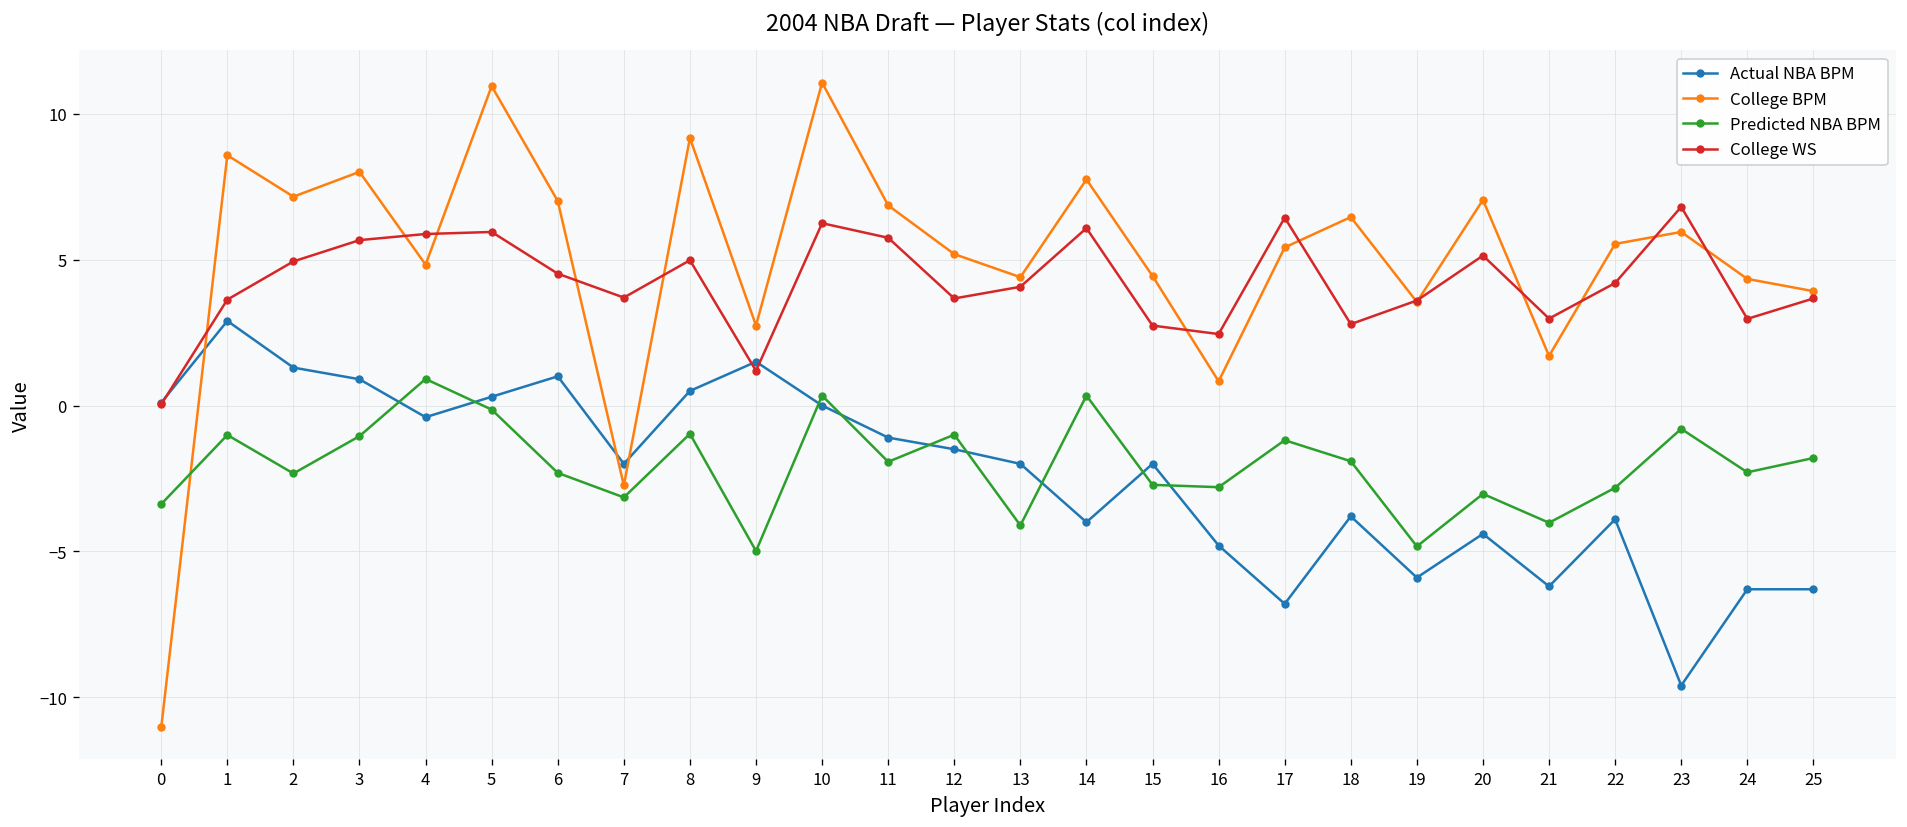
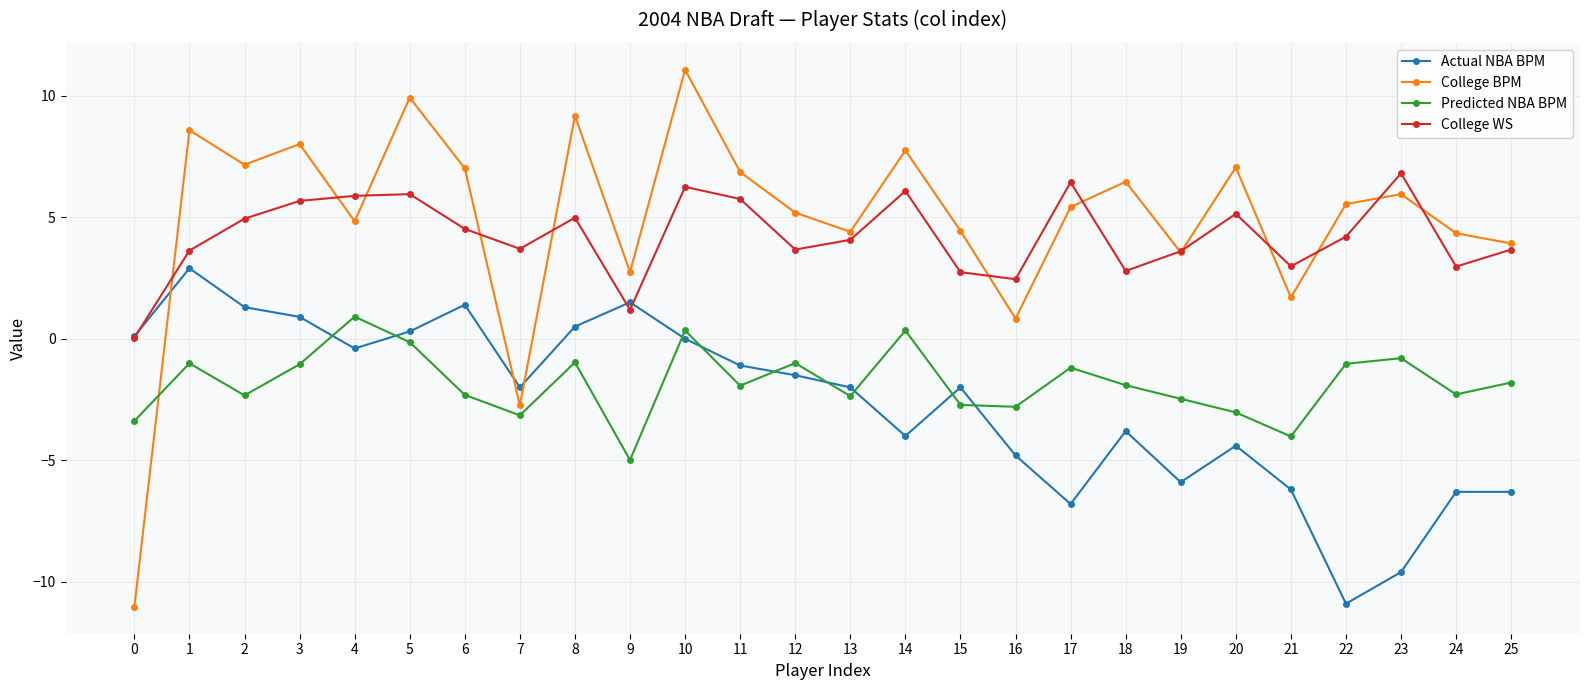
College BPM, 5: 11.0 -> 9.9
Actual NBA BPM, 6: 1.0 -> 1.4
Predicted NBA BPM, 13: -4.1 -> -2.4
Predicted NBA BPM, 19: -4.8 -> -2.5
Actual NBA BPM, 22: -3.9 -> -10.9
Predicted NBA BPM, 22: -2.8 -> -1.0
